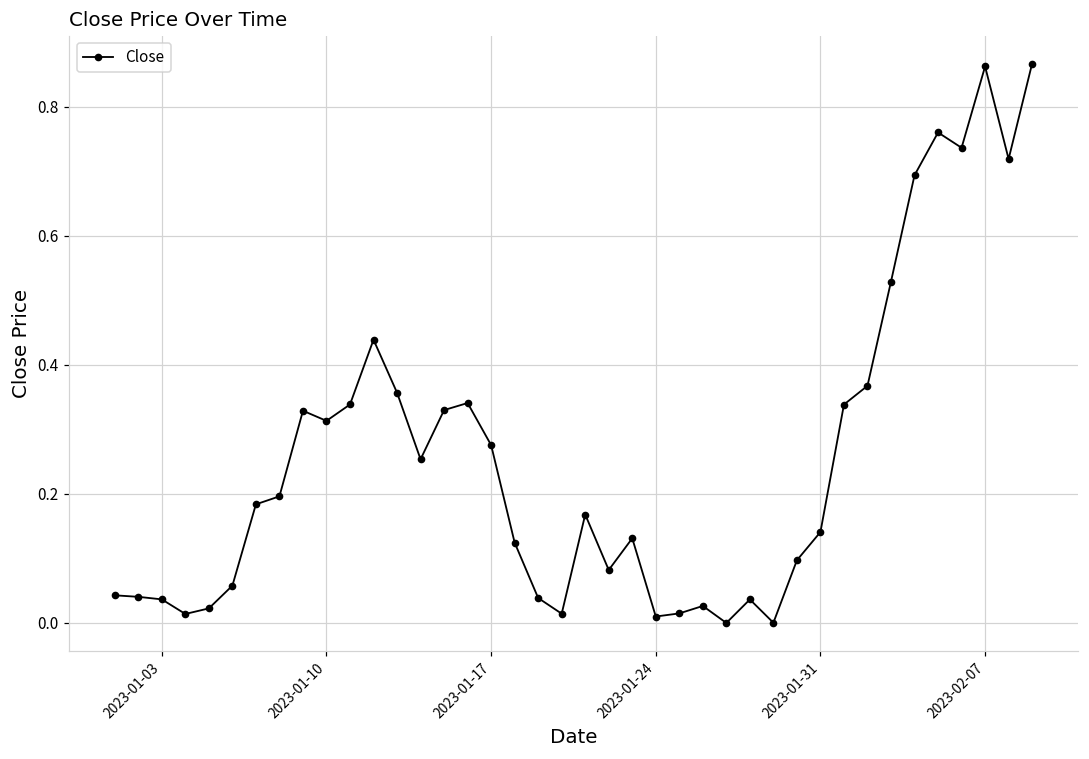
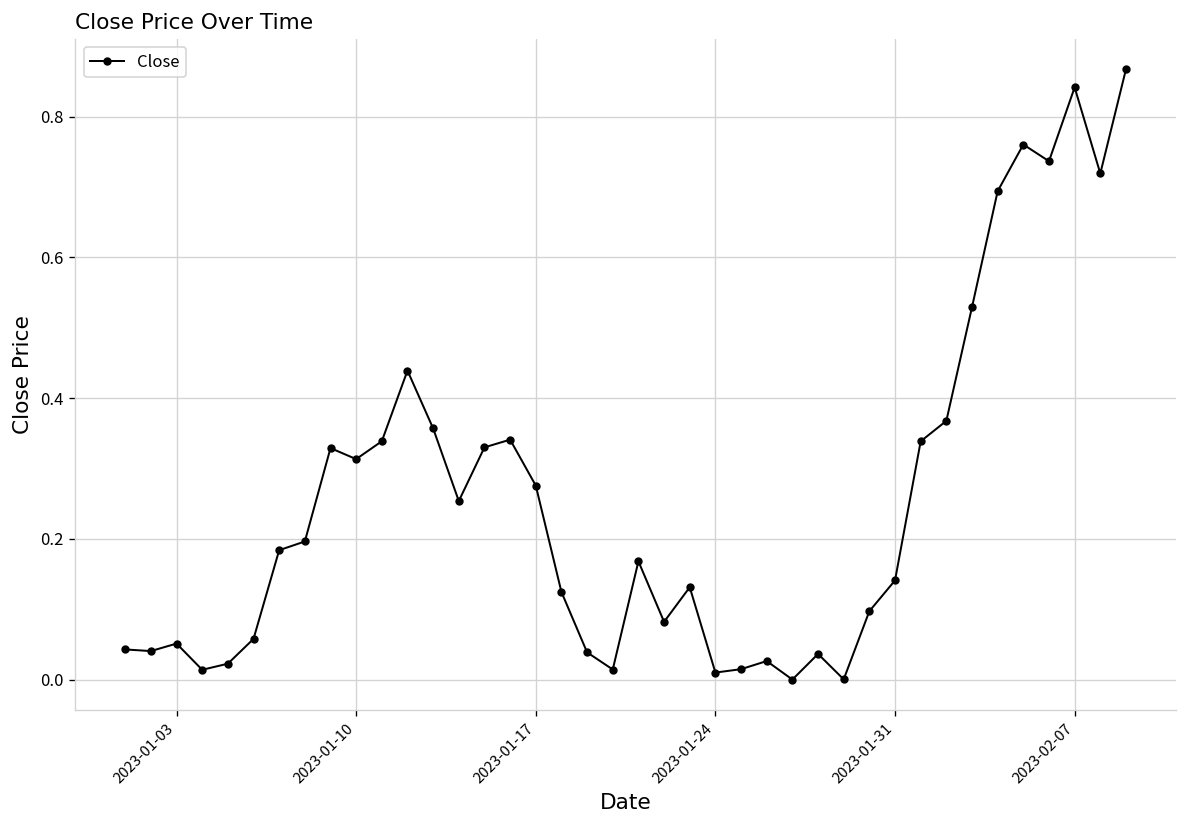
2023-01-03: 0.04 -> 0.05
2023-02-07: 0.86 -> 0.84
